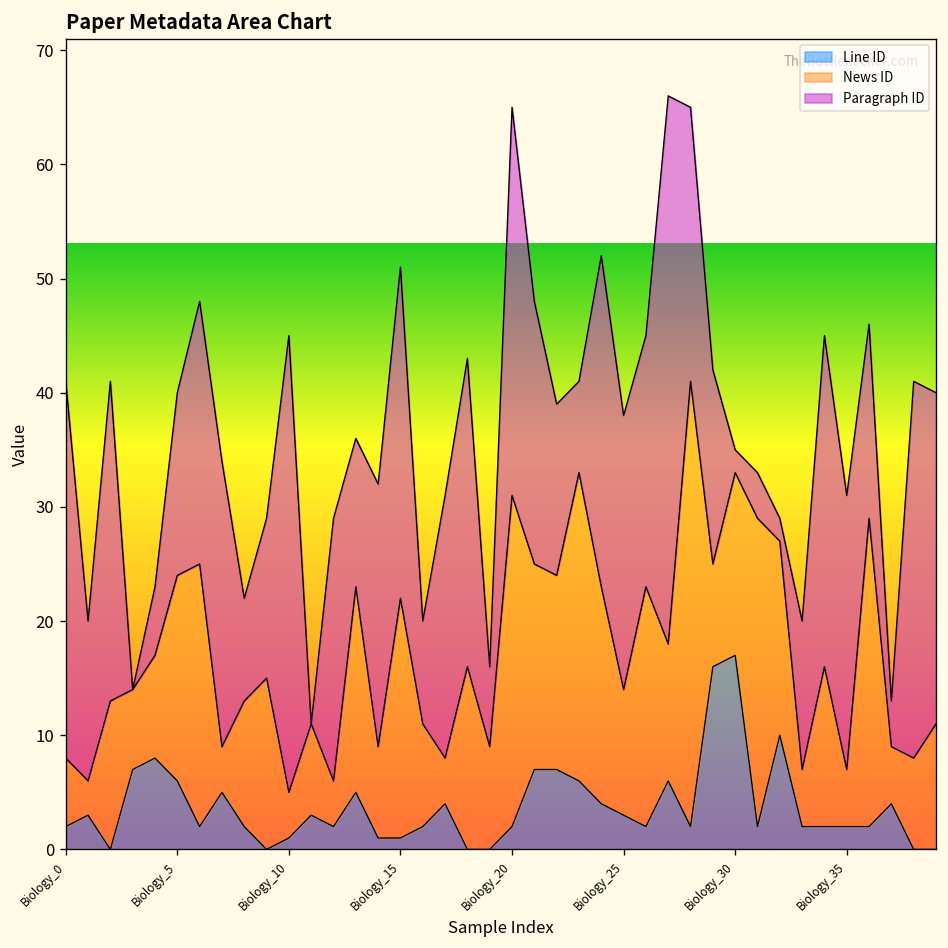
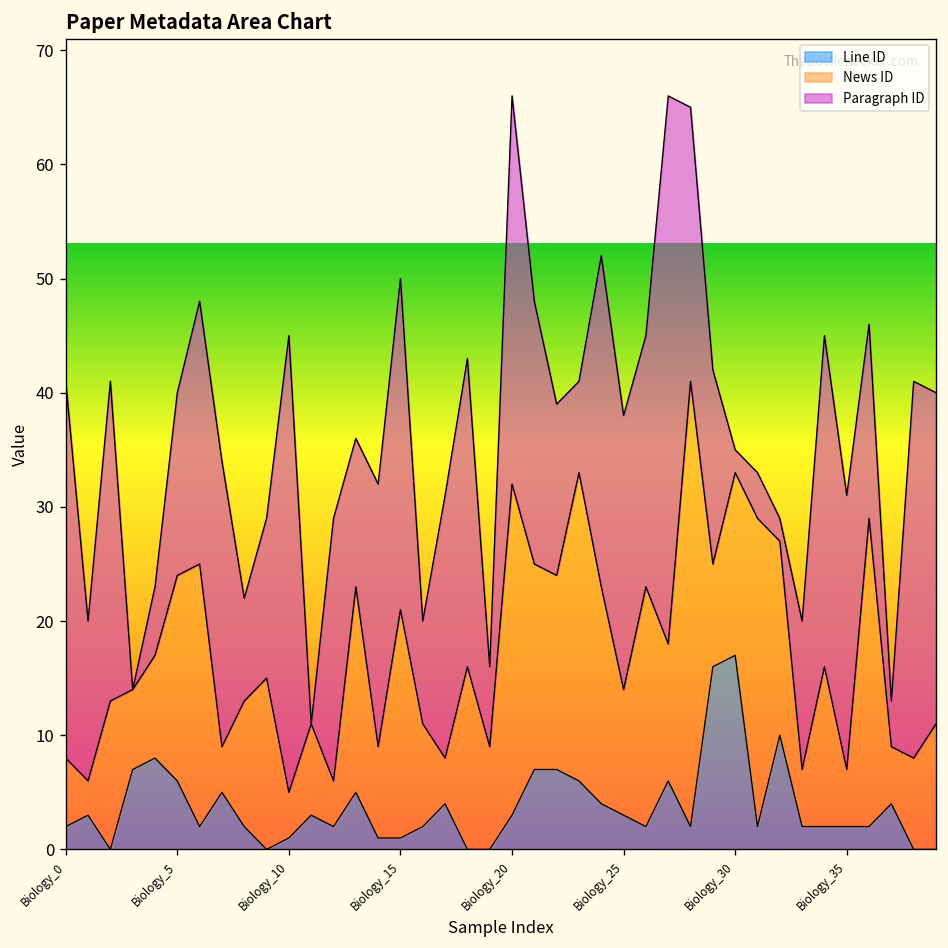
News ID, Biology_15: 21 -> 20
Line ID, Biology_20: 2 -> 3
